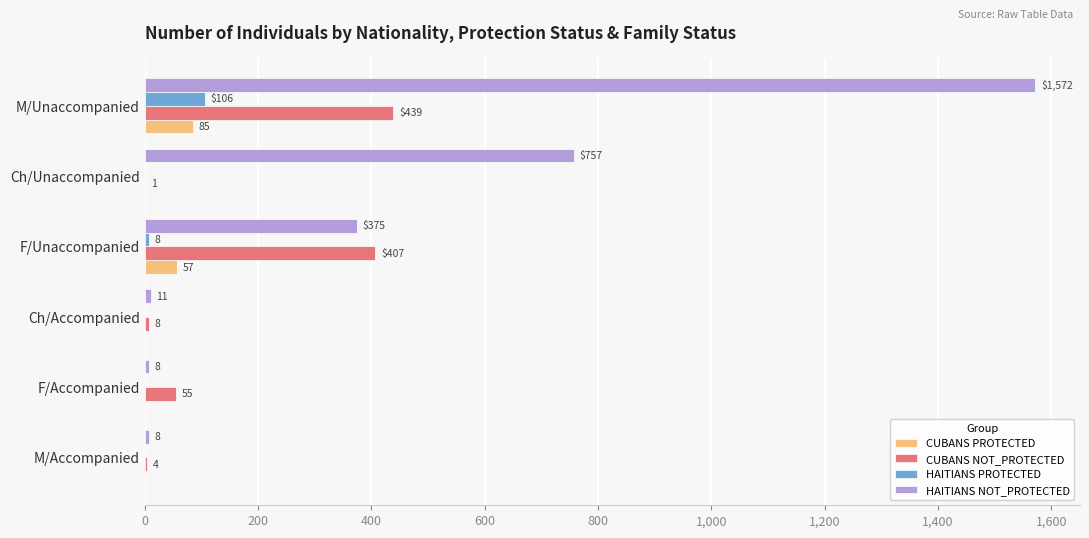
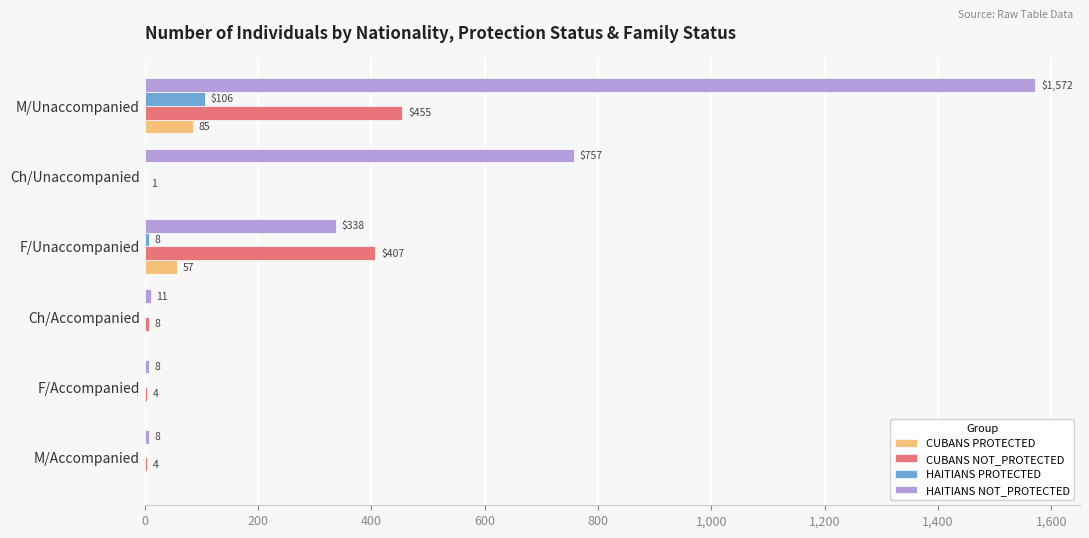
CUBANS NOT_PROTECTED, M/Unaccompanied: $439 -> $455
HAITIANS NOT_PROTECTED, F/Unaccompanied: $375 -> $338
CUBANS NOT_PROTECTED, F/Accompanied: 55 -> 4
